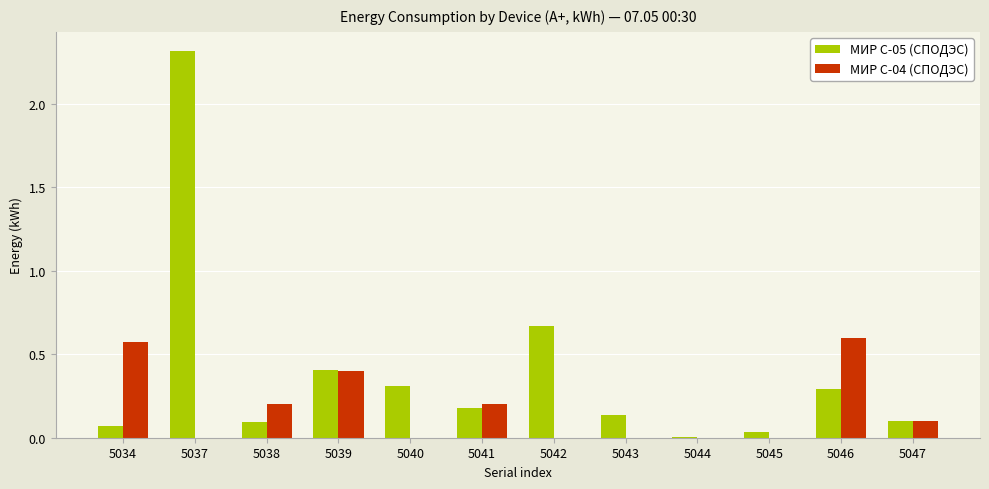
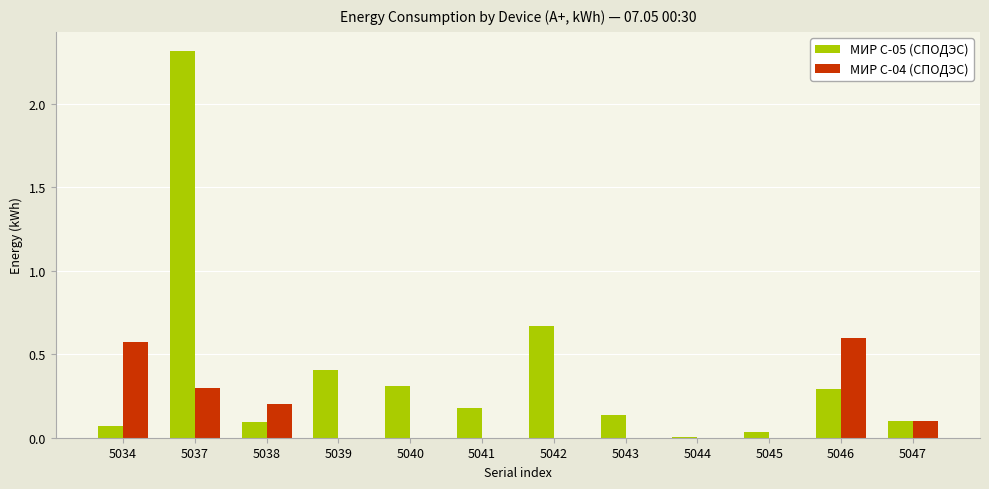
МИР С-04 (СПОДЭС), 5037: 0.0 -> 0.3
МИР С-04 (СПОДЭС), 5039: 0.4 -> 0.0
МИР С-04 (СПОДЭС), 5041: 0.2 -> 0.0
